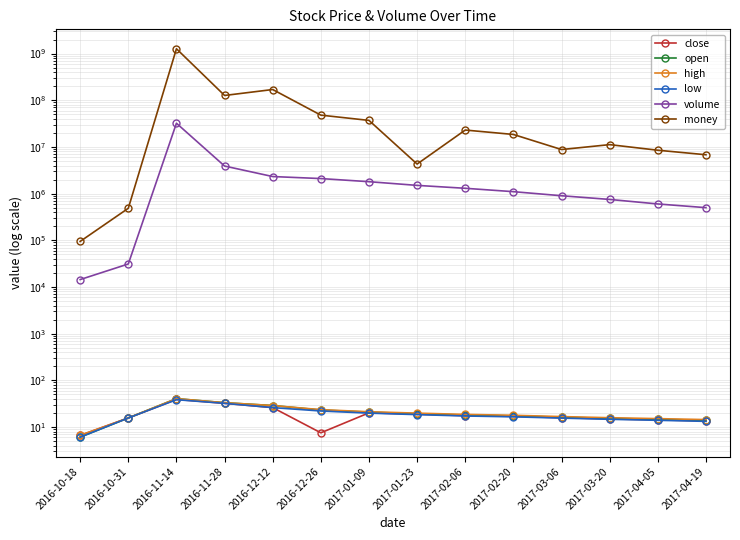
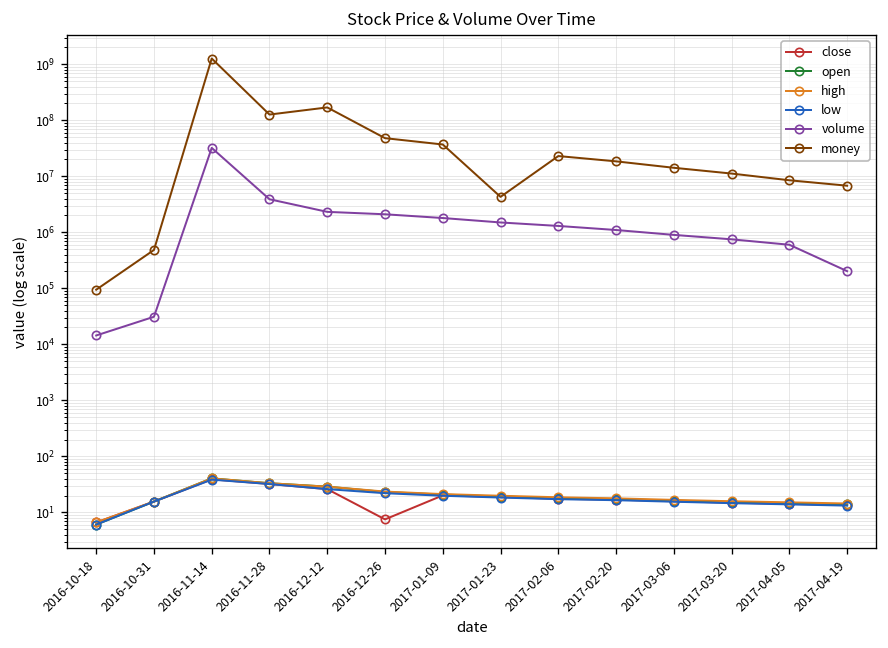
money, 2017-03-06: 9000000 -> 14000000
volume, 2017-04-19: 500000 -> 200000
